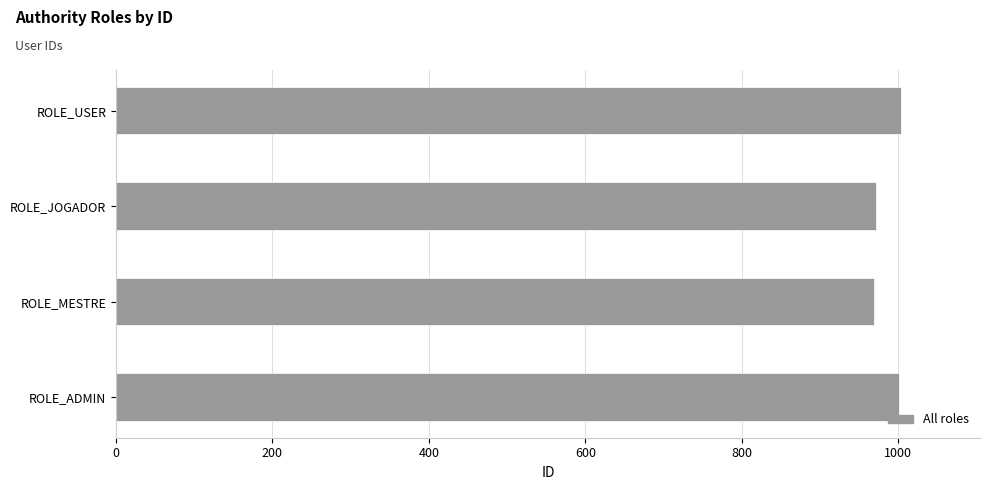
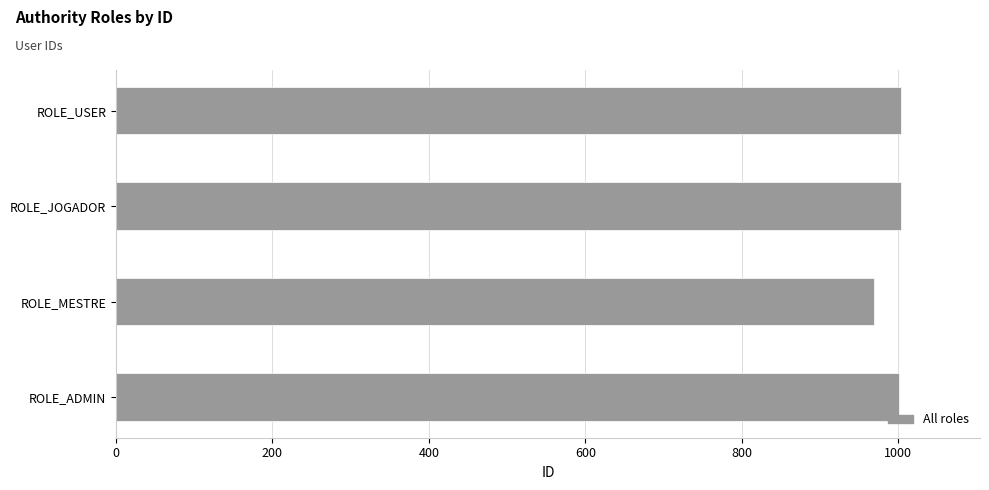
ROLE_JOGADOR: 970 -> 1000
